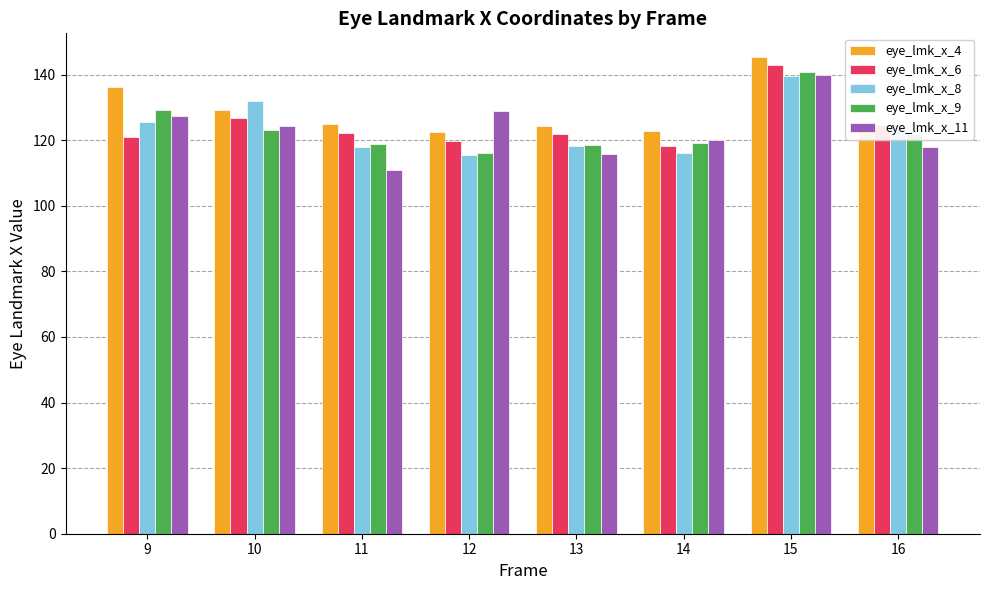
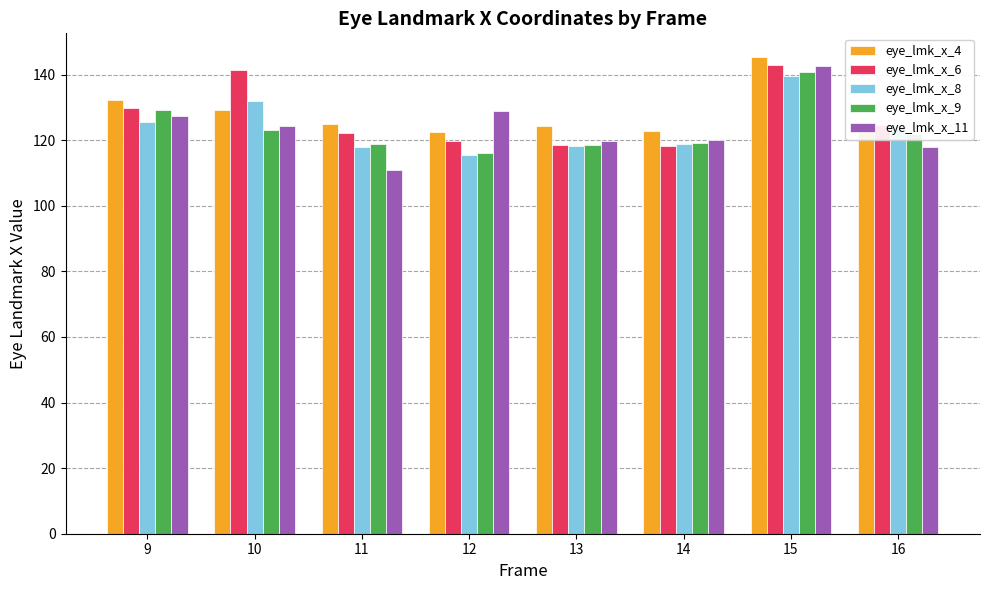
eye_lmk_x_4, 9: 136 -> 132
eye_lmk_x_6, 9: 121 -> 130
eye_lmk_x_6, 10: 127 -> 141
eye_lmk_x_6, 13: 122 -> 119
eye_lmk_x_11, 13: 116 -> 120
eye_lmk_x_8, 14: 116 -> 119
eye_lmk_x_11, 15: 140 -> 143
